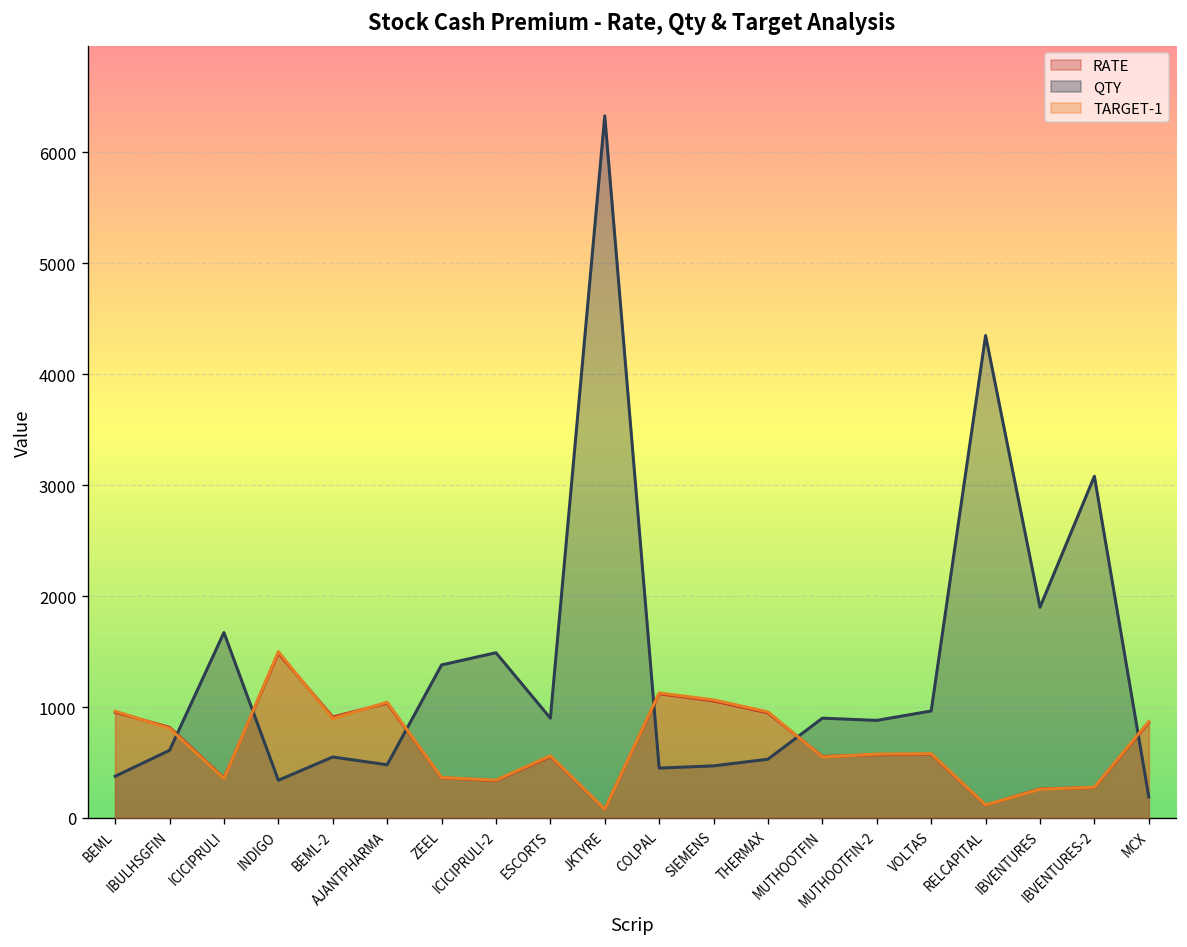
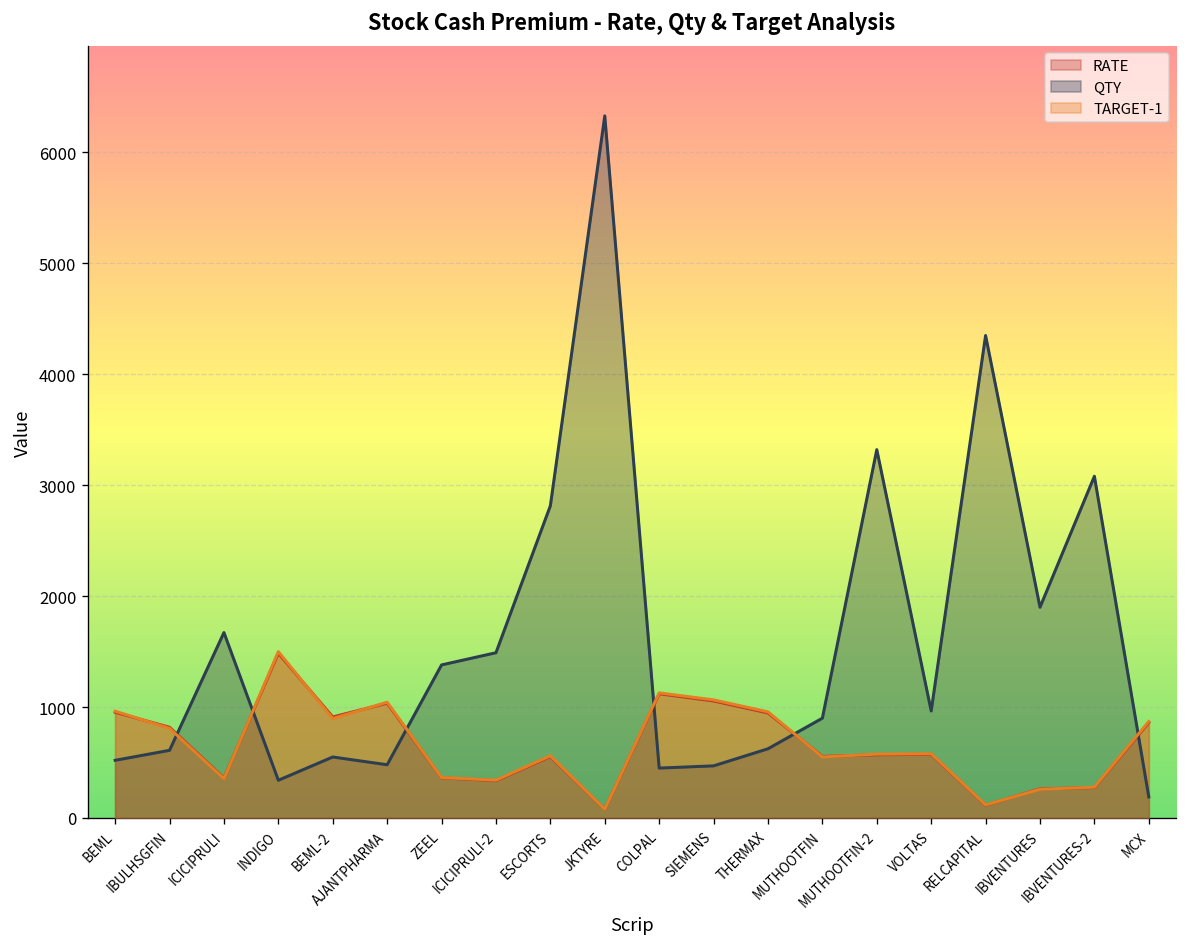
QTY, BEML: 400 -> 500
QTY, ESCORTS: 900 -> 2800
QTY, THERMAX: 500 -> 600
QTY, MUTHOOTFIN-2: 900 -> 3300
